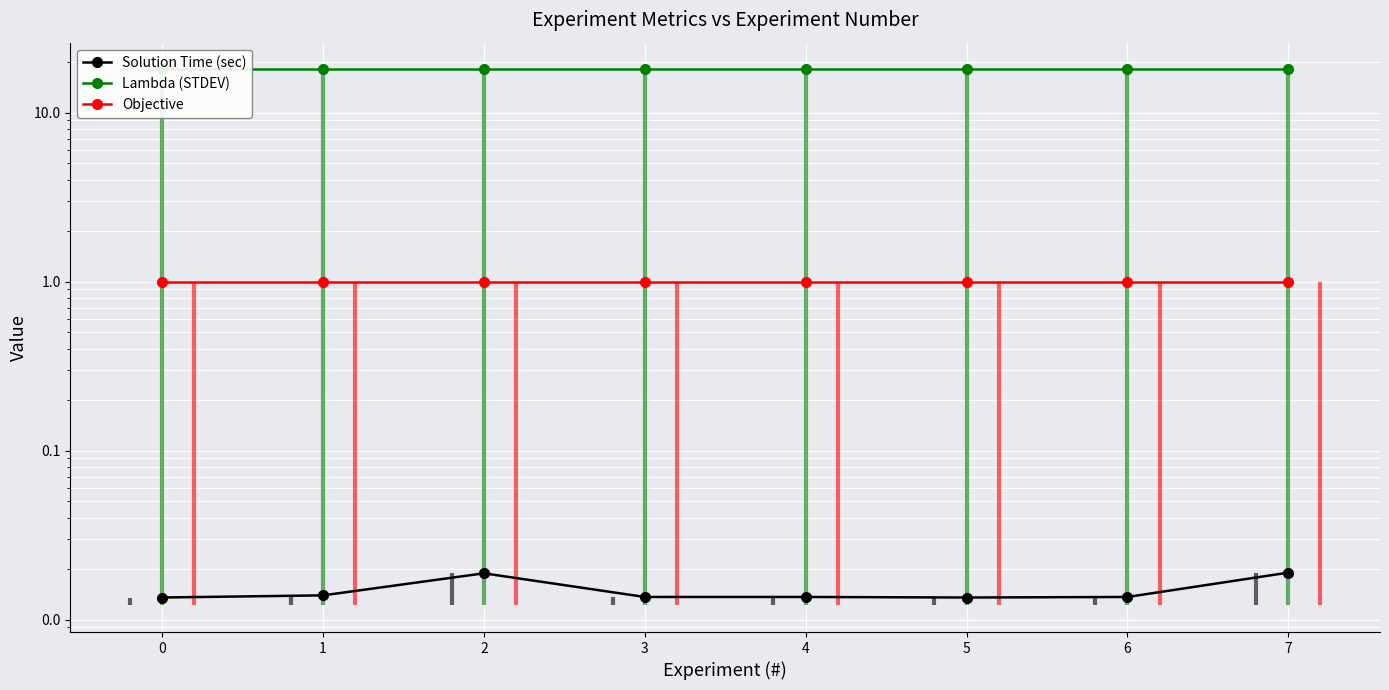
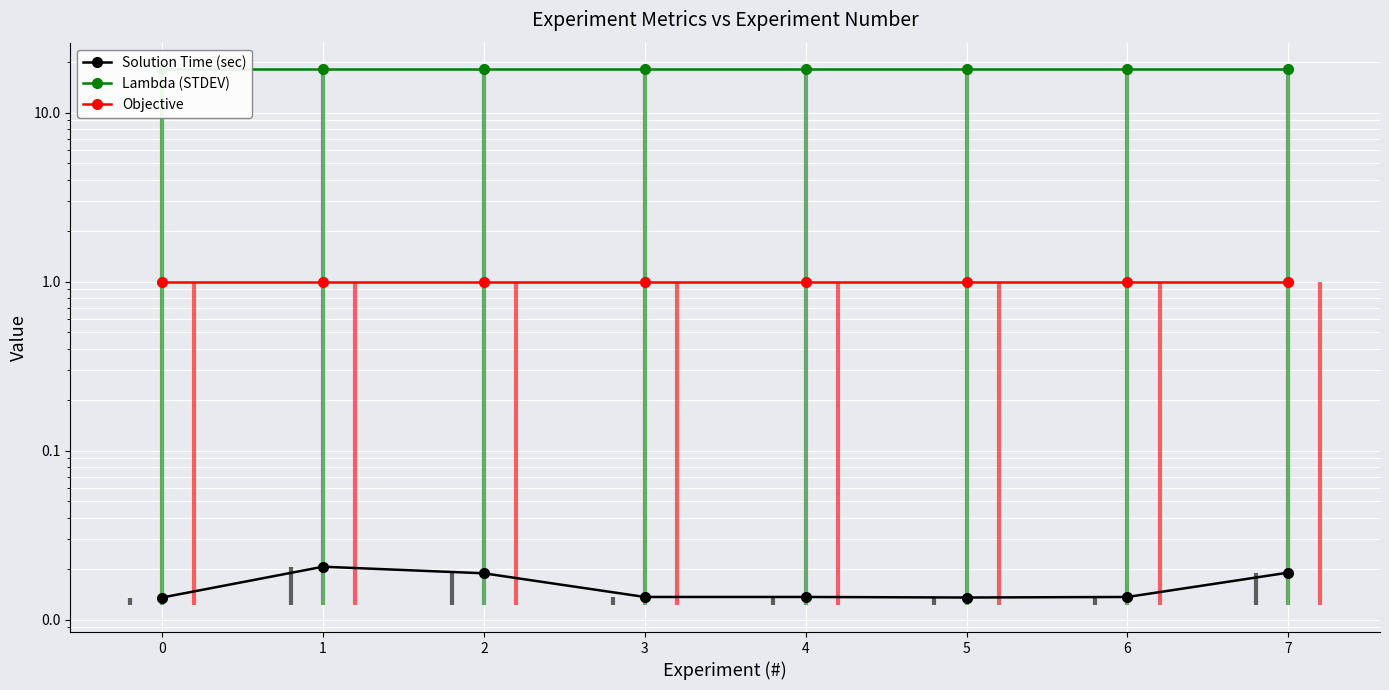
Solution Time (sec), 1: 0.014 -> 0.021
